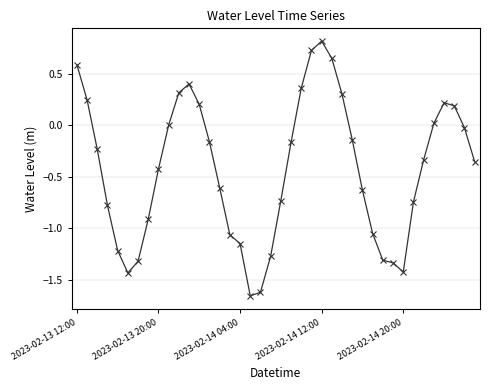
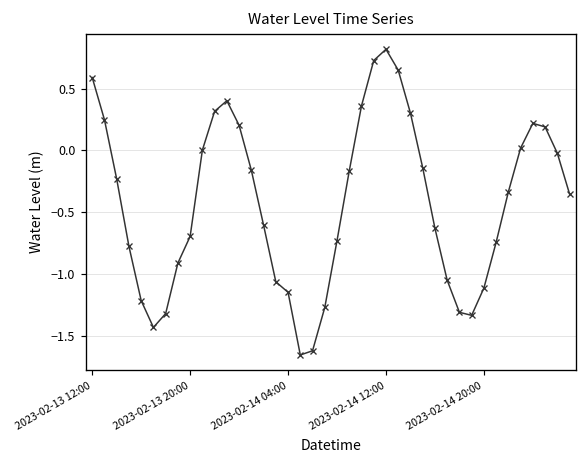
2023-02-13 20:00: -0.43 -> -0.70
2023-02-14 20:00: -1.42 -> -1.11
